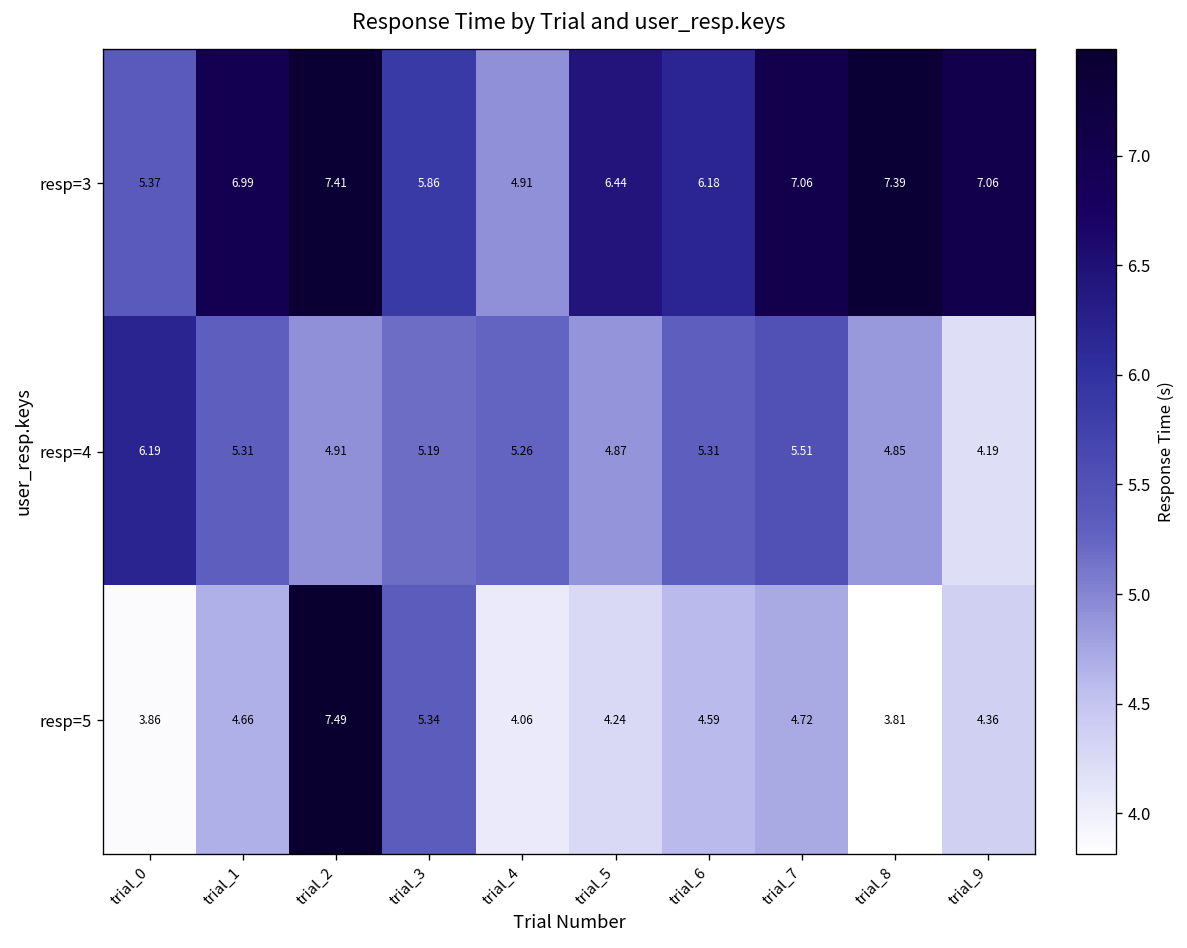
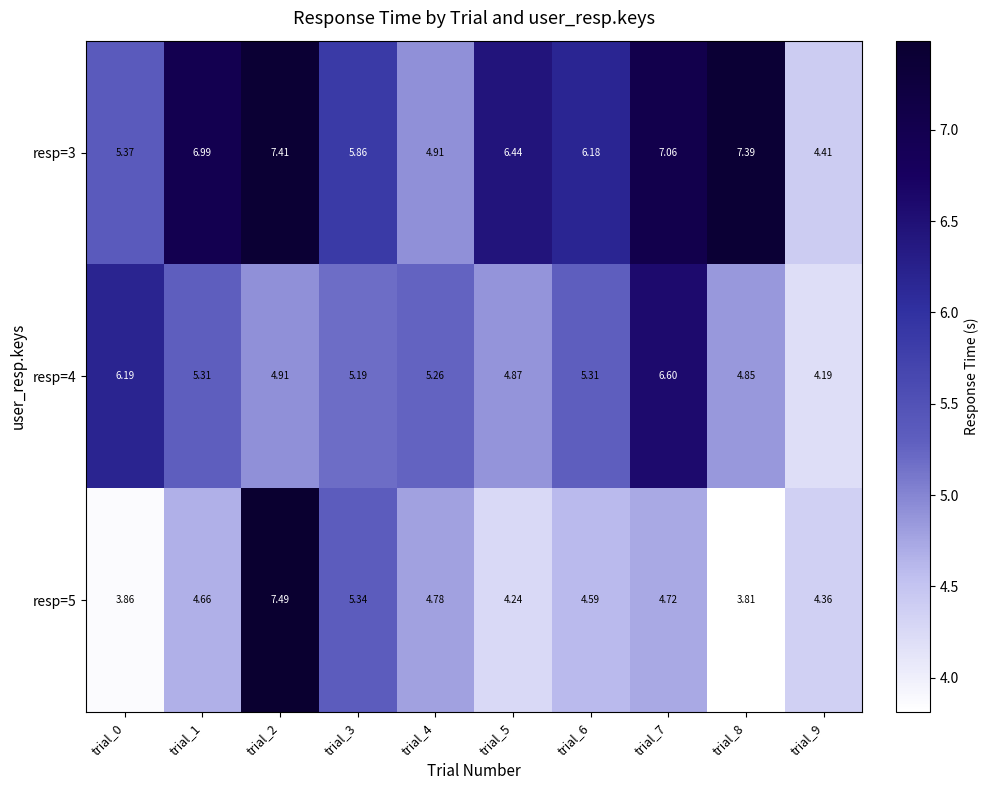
resp=3, trial_9: 7.06 -> 4.41
resp=4, trial_7: 5.51 -> 6.60
resp=5, trial_4: 4.06 -> 4.78
